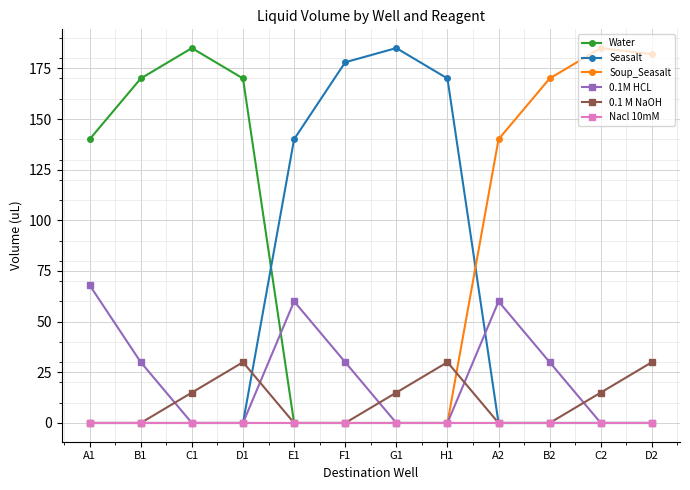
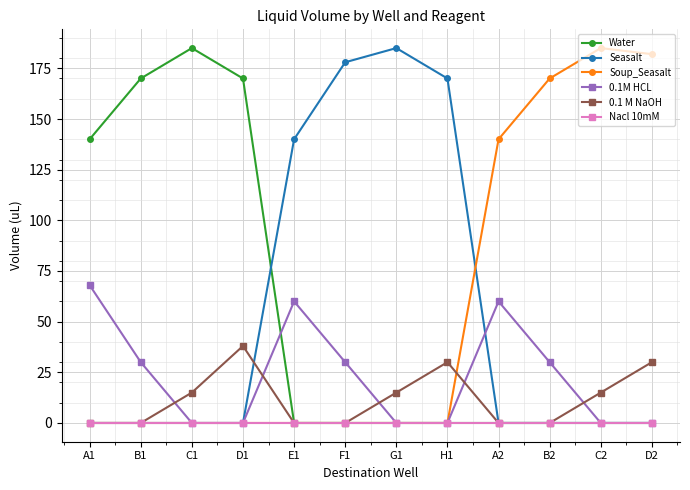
0.1 M NaOH, D1: 30 -> 38
